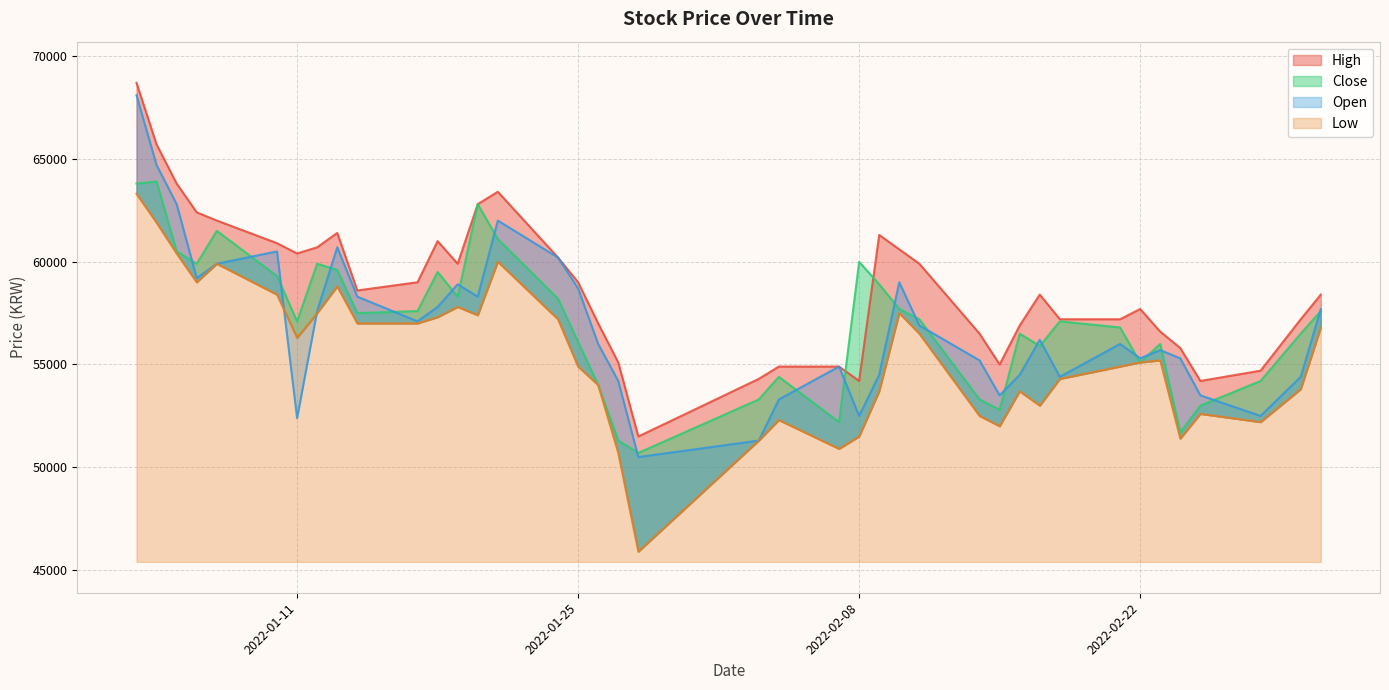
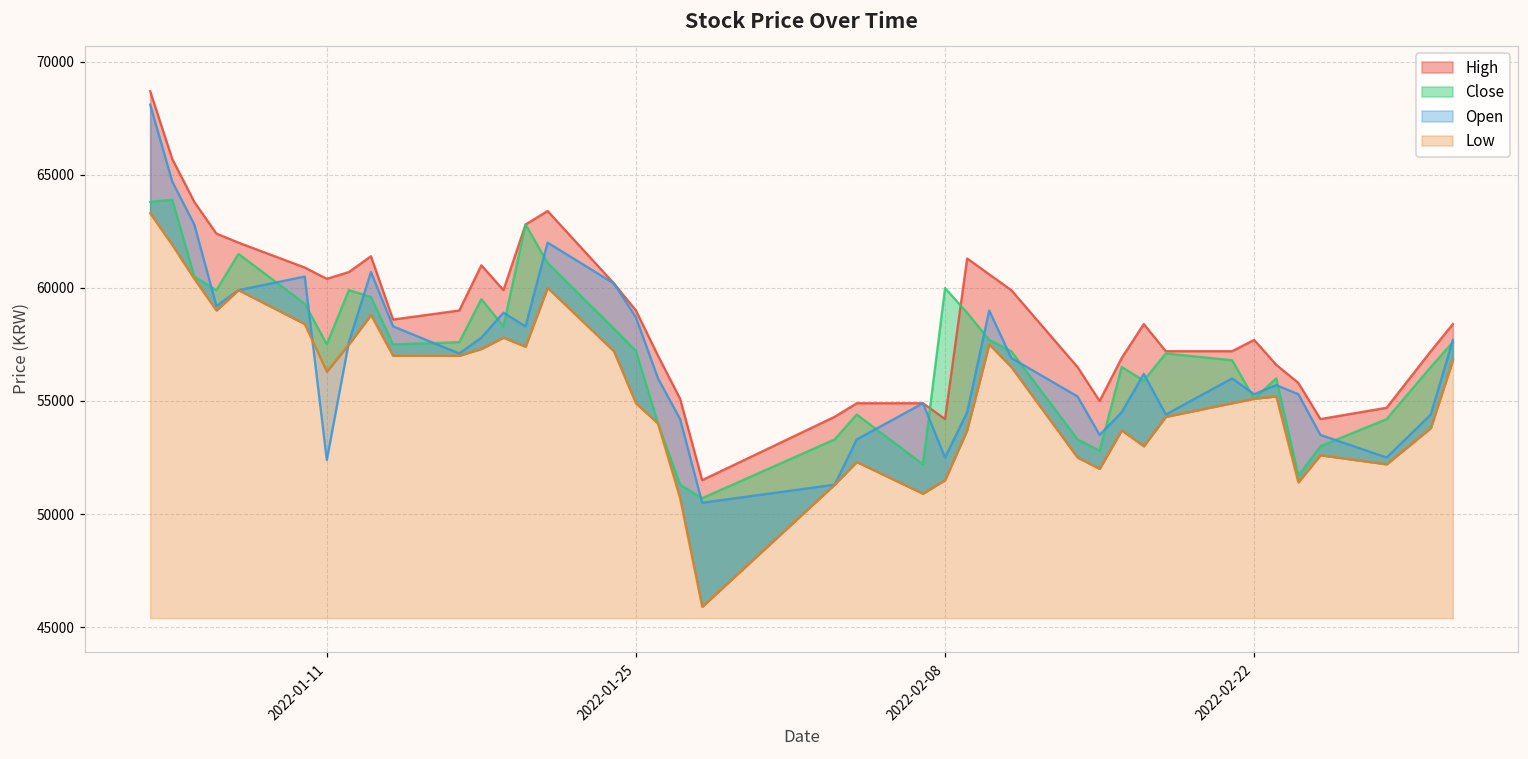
Close, 2022-01-11: 57100 -> 57500
Close, 2022-01-25: 56100 -> 57200
